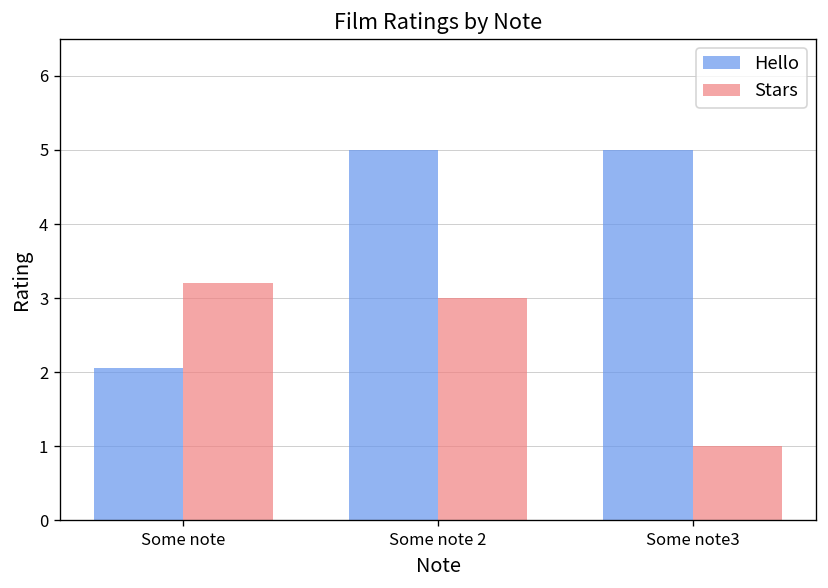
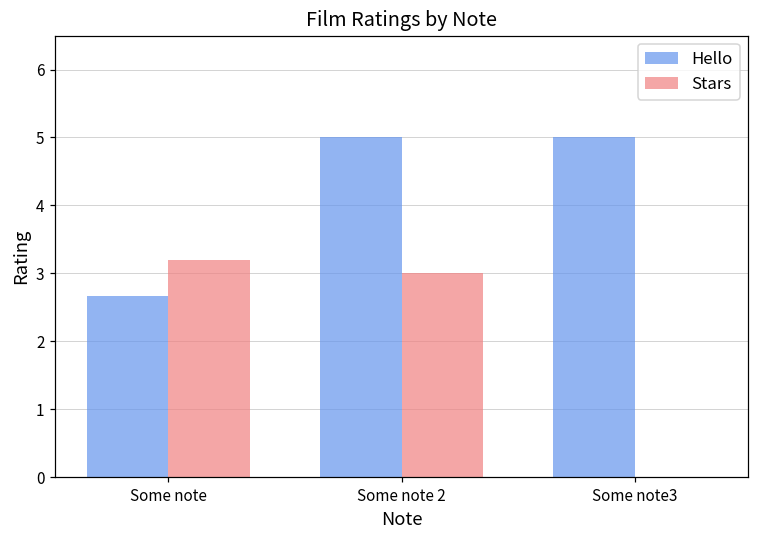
Hello, Some note: 2.1 -> 2.7
Stars, Some note3: 1 -> 0
